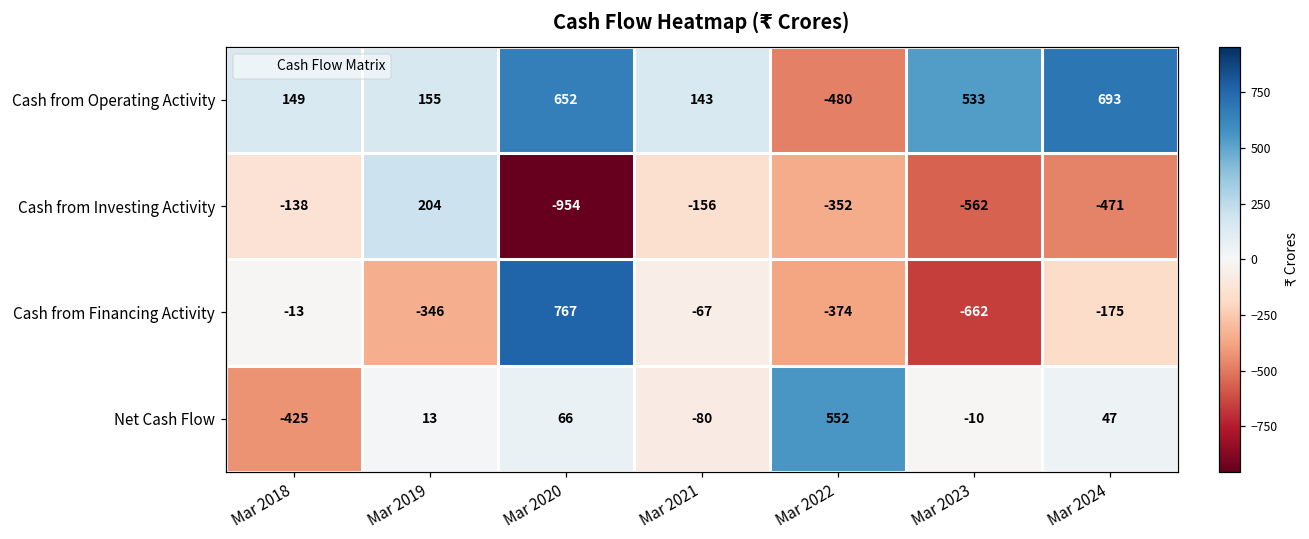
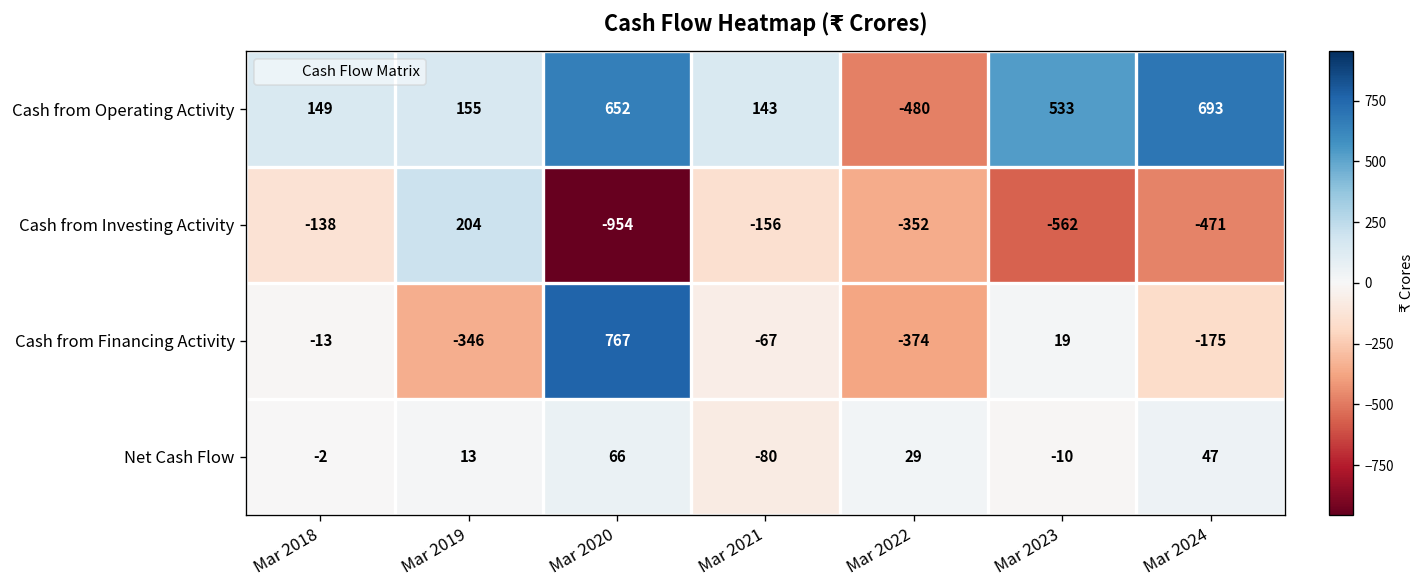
Cash from Financing Activity, Mar 2023: -662 -> 19
Net Cash Flow, Mar 2018: -425 -> -2
Net Cash Flow, Mar 2022: 552 -> 29
